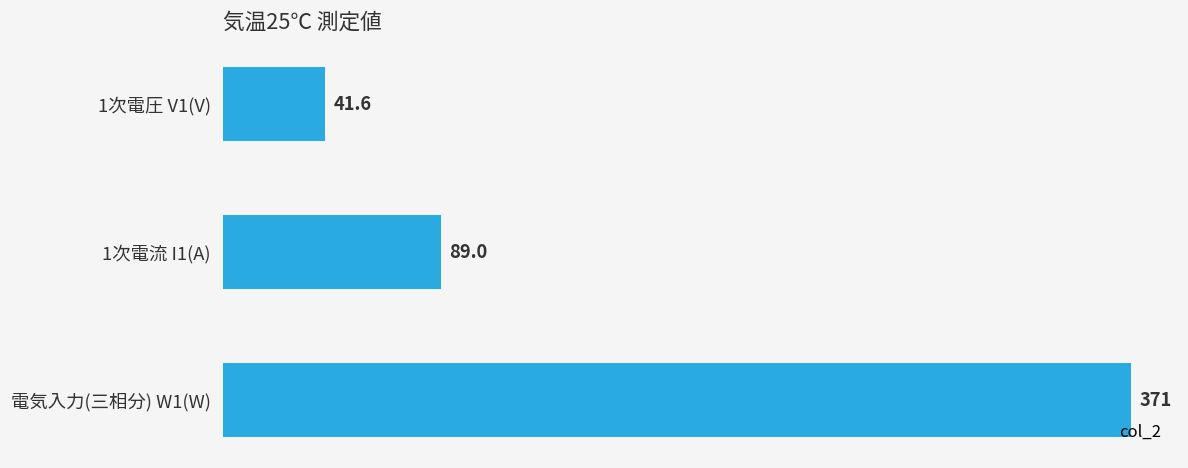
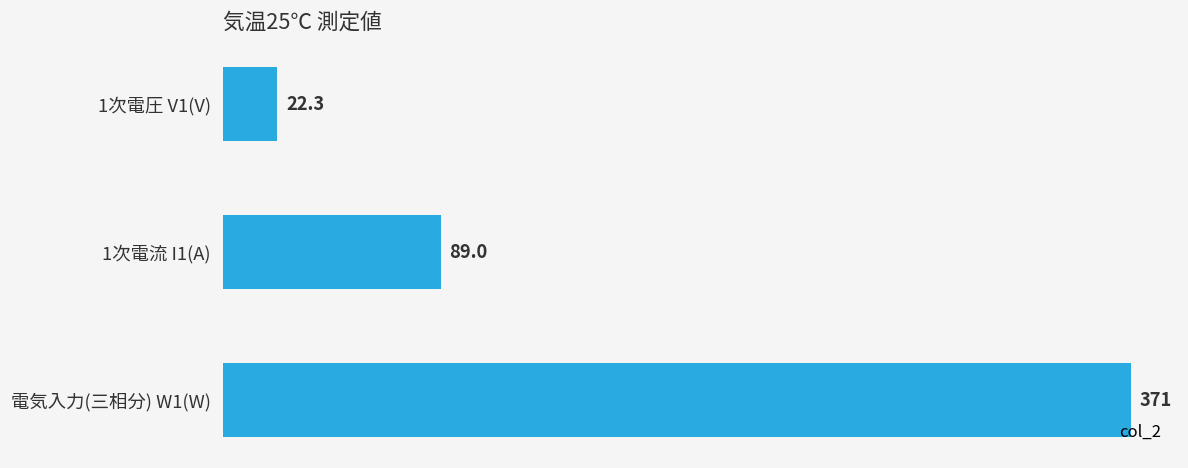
1次電圧 V1(V): 41.6 -> 22.3
